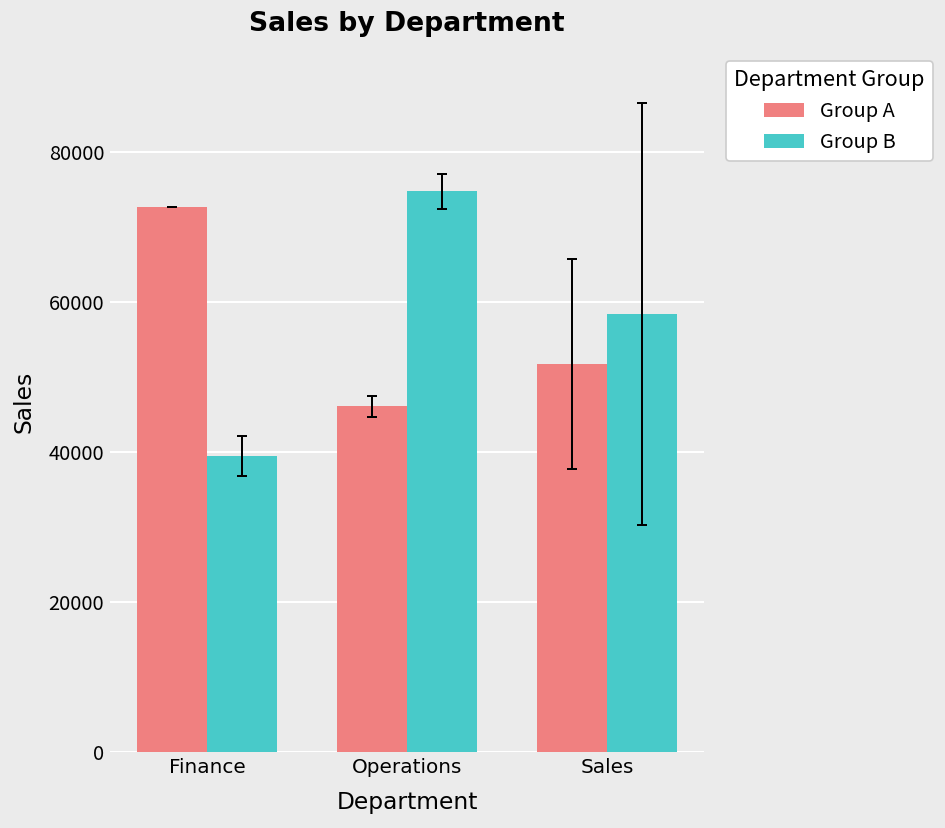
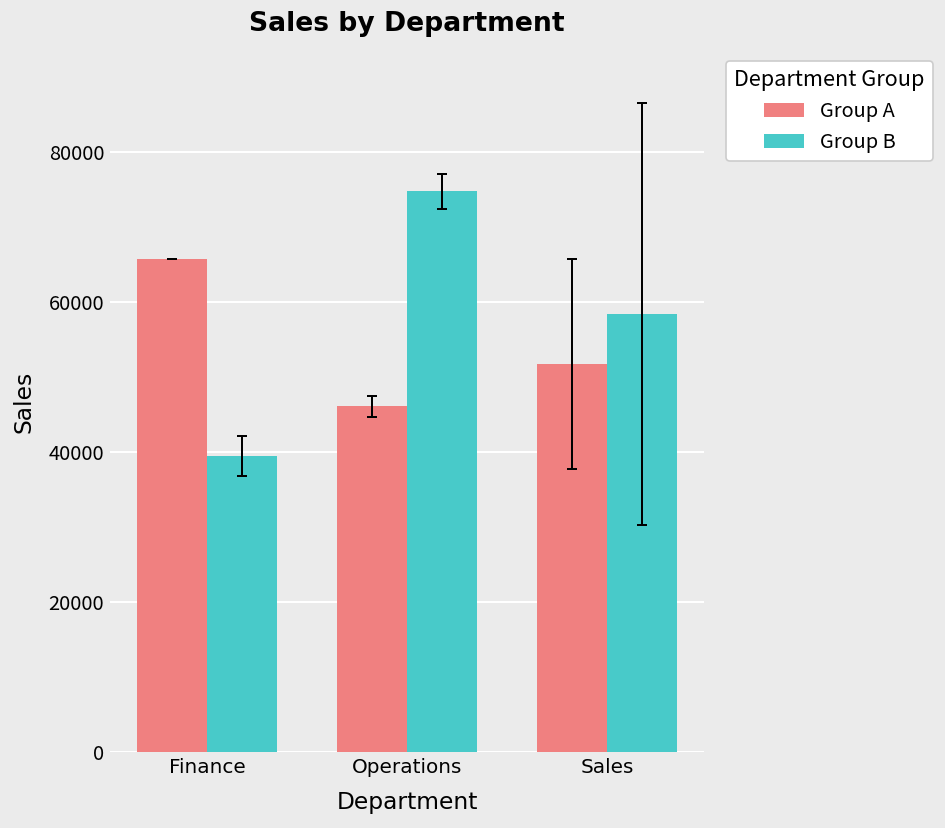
Group A, Finance: 73000 -> 66000
